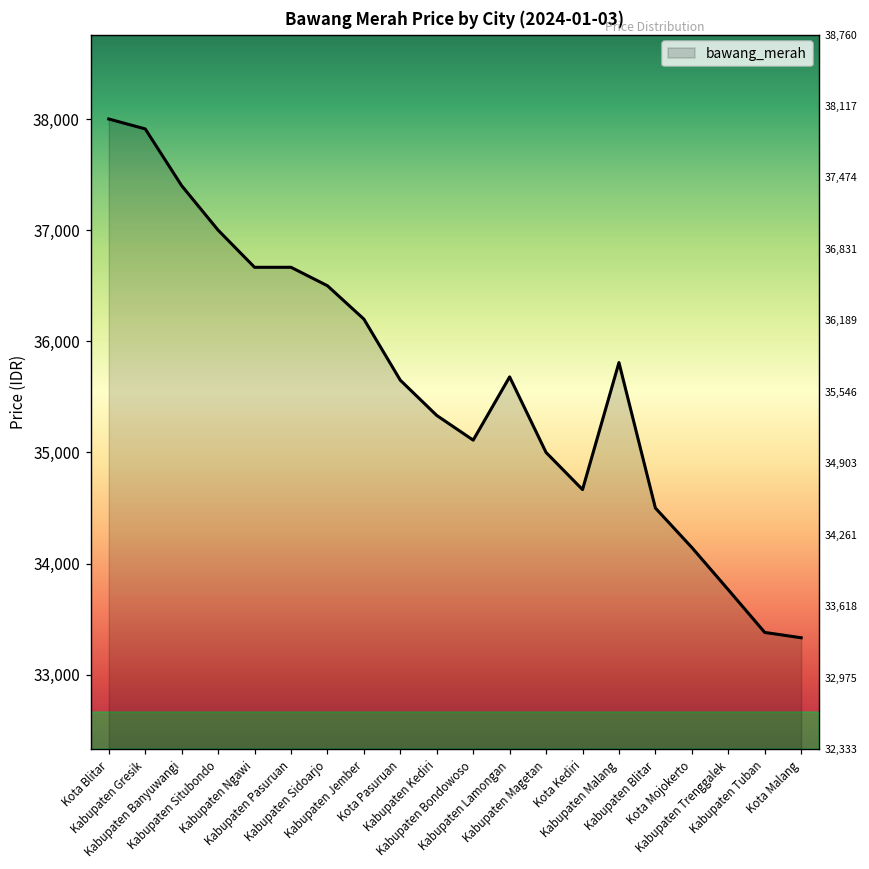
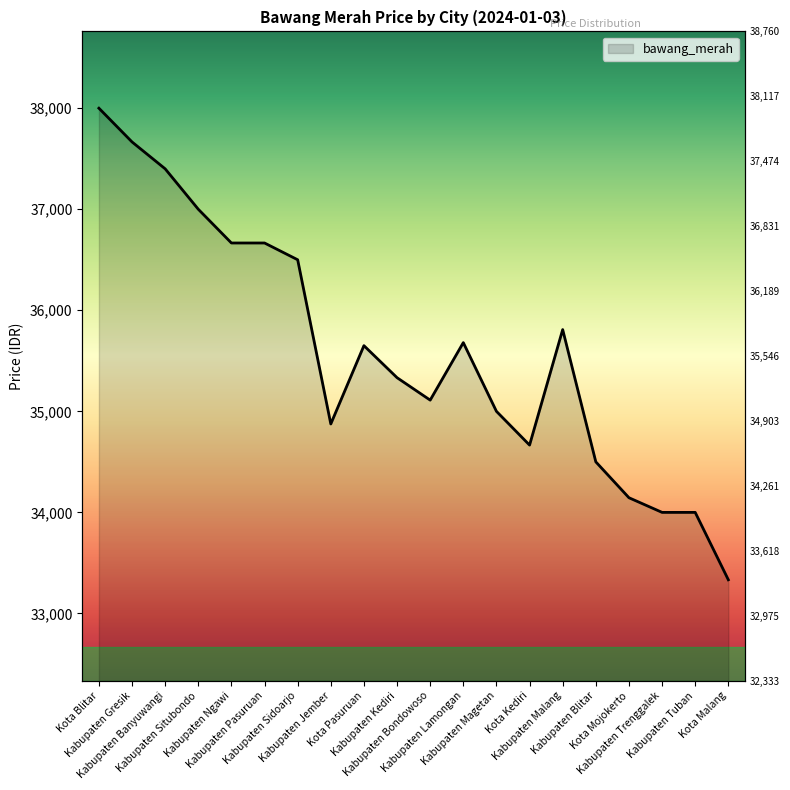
Kabupaten Gresik: 37,910 -> 37,670
Kabupaten Jember: 36,200 -> 34,880
Kabupaten Trenggalek: 33,770 -> 34,000
Kabupaten Tuban: 33,380 -> 34,000
